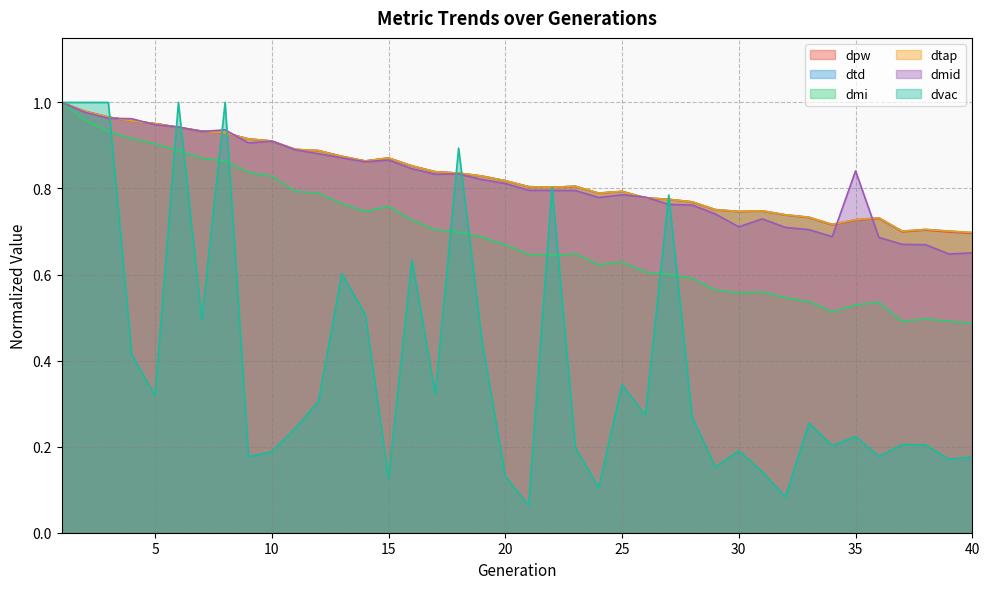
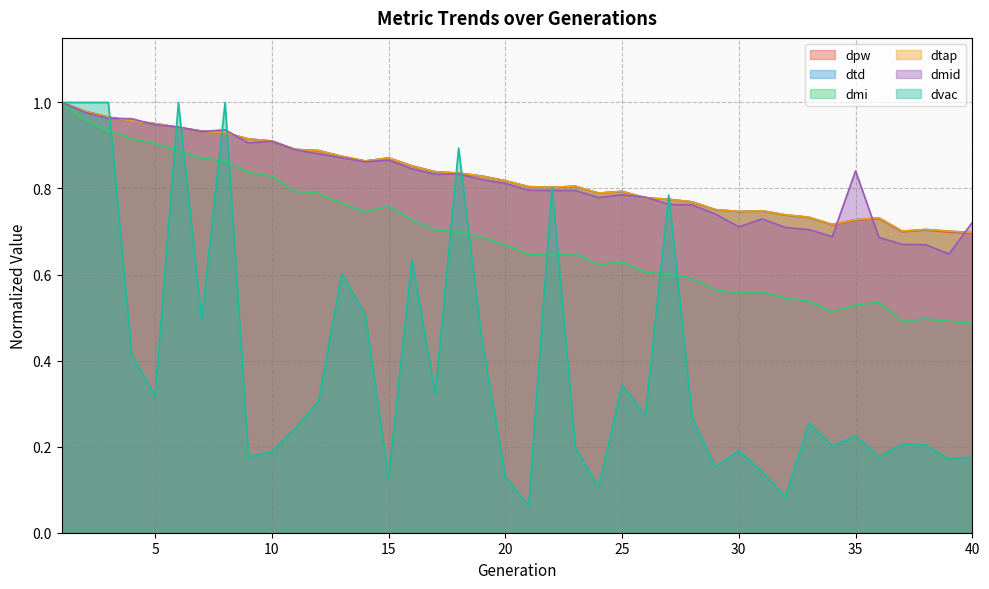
dmid, 40: 0.65 -> 0.72
